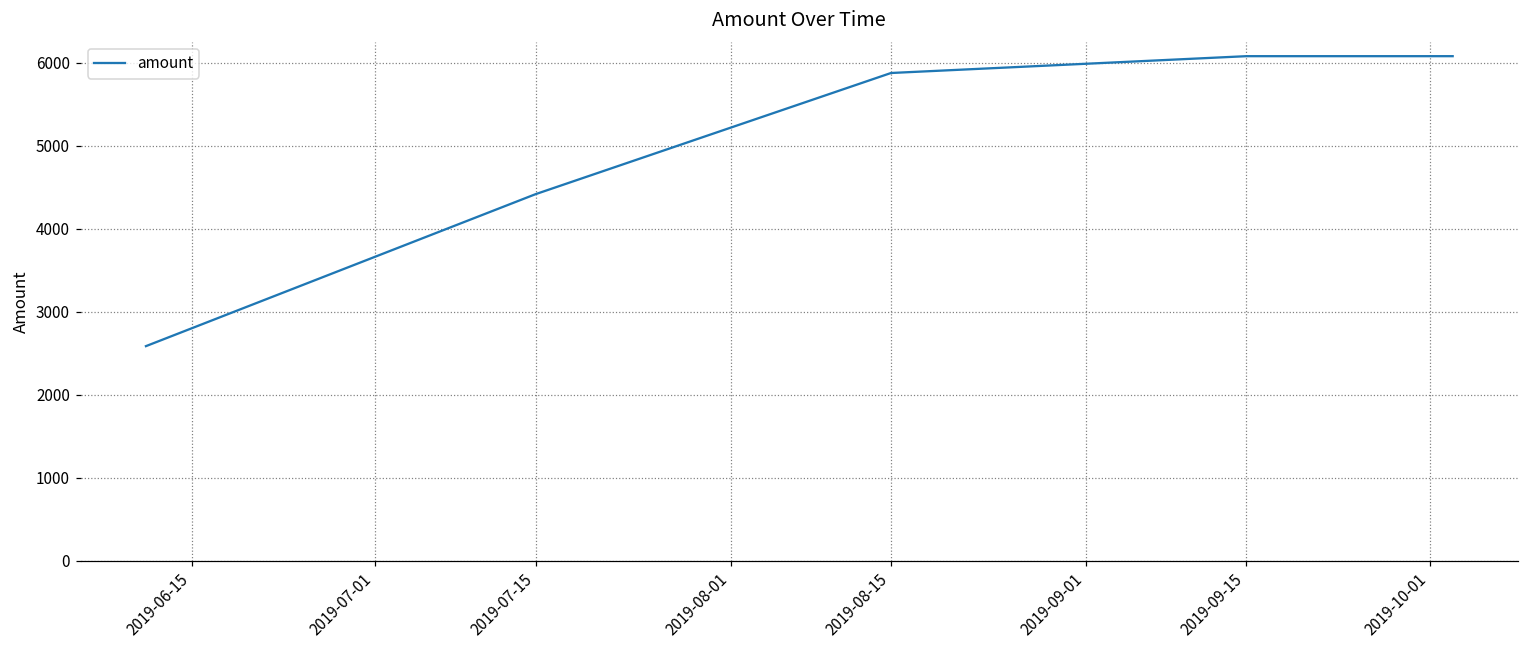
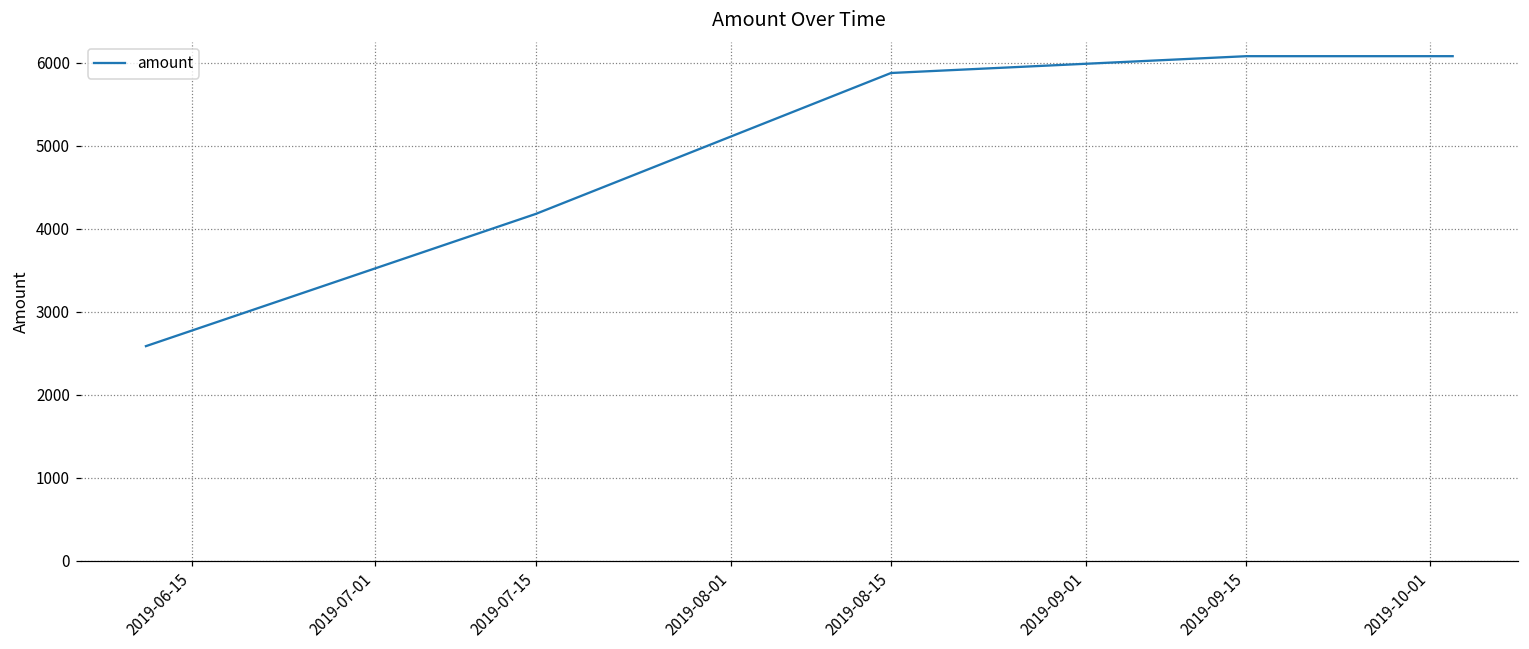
2019-07-15: 4400 -> 4200
